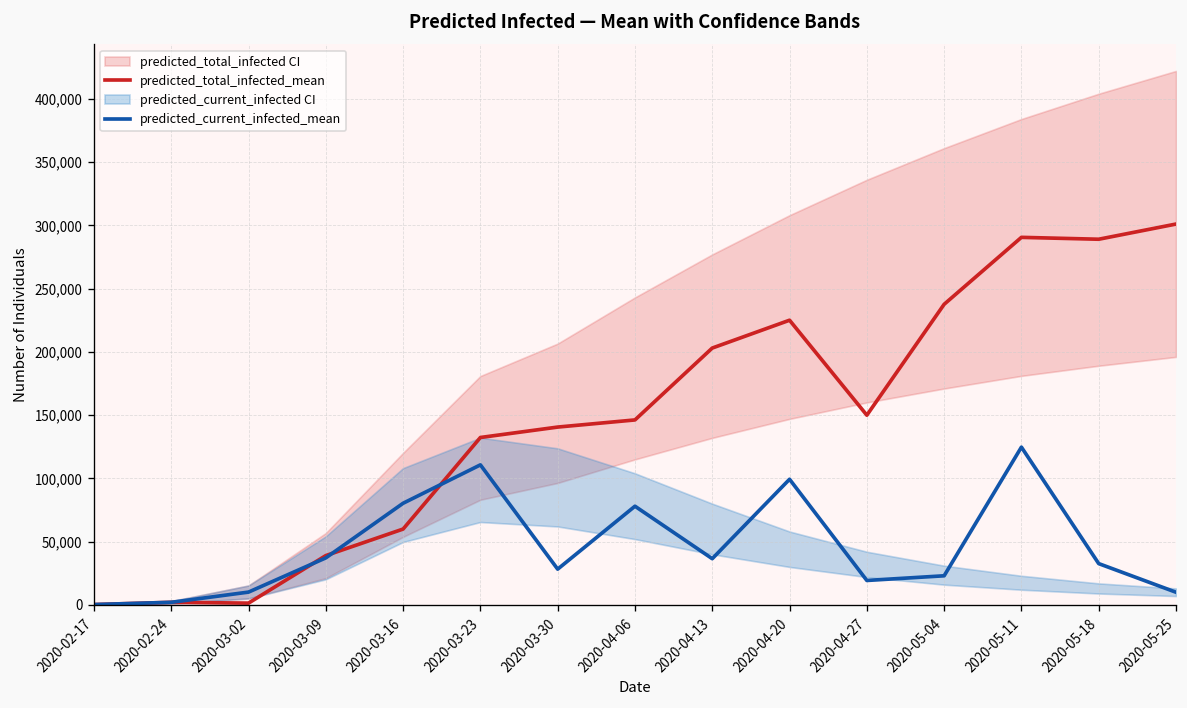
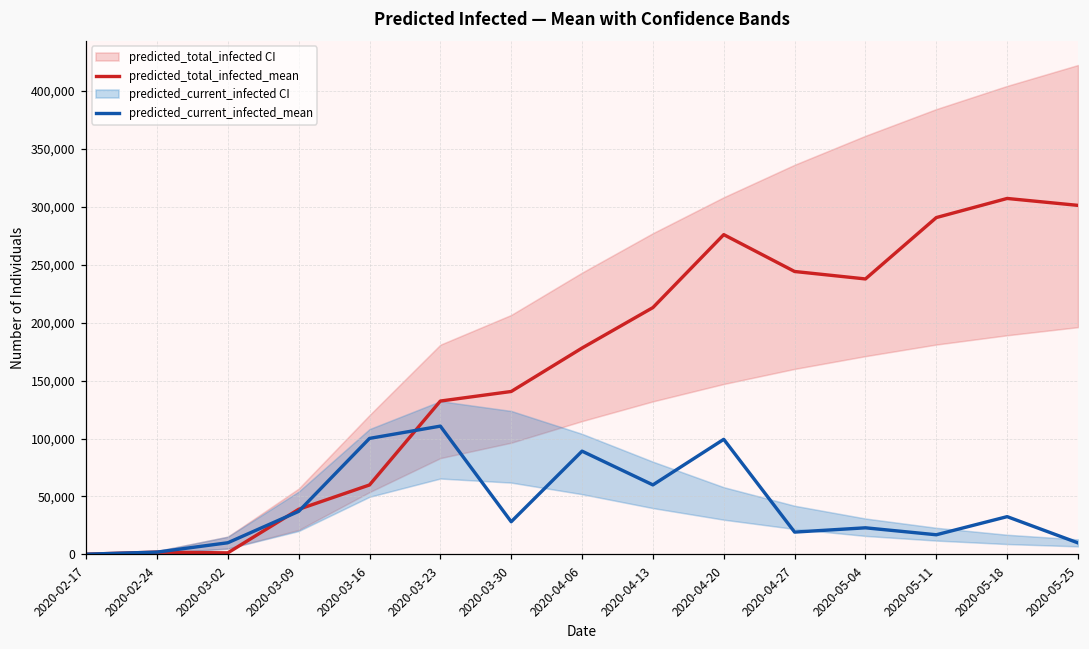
predicted_current_infected_mean, 2020-03-16: 80,000 -> 100,000
predicted_total_infected_mean, 2020-04-06: 146,000 -> 178,000
predicted_current_infected_mean, 2020-04-06: 78,000 -> 89,000
predicted_total_infected_mean, 2020-04-13: 203,000 -> 213,000
predicted_current_infected_mean, 2020-04-13: 37,000 -> 60,000
predicted_total_infected_mean, 2020-04-20: 225,000 -> 276,000
predicted_total_infected_mean, 2020-04-27: 150,000 -> 244,000
predicted_current_infected_mean, 2020-05-11: 125,000 -> 17,000
predicted_total_infected_mean, 2020-05-18: 289,000 -> 307,000
